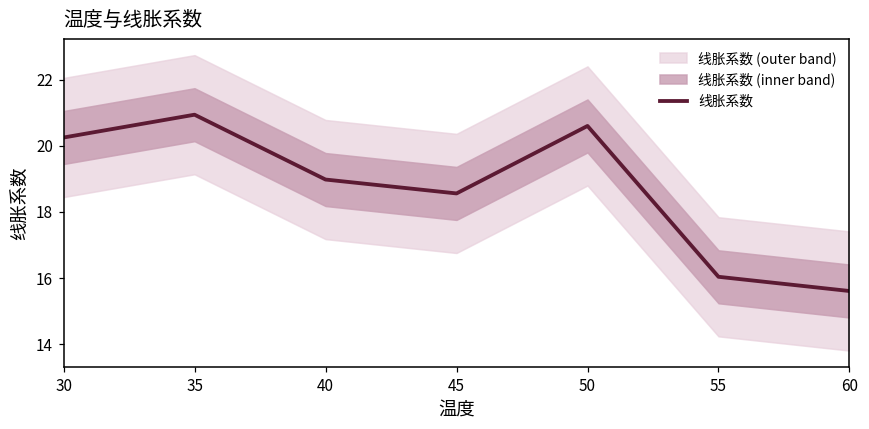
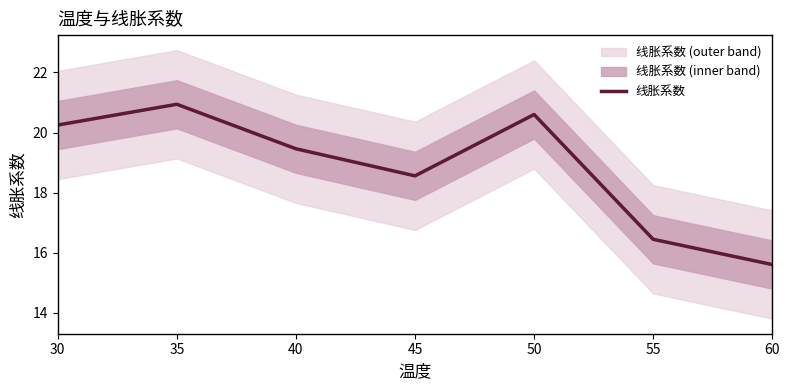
线胀系数, 40: 19.0 -> 19.5
线胀系数, 55: 16.0 -> 16.5
